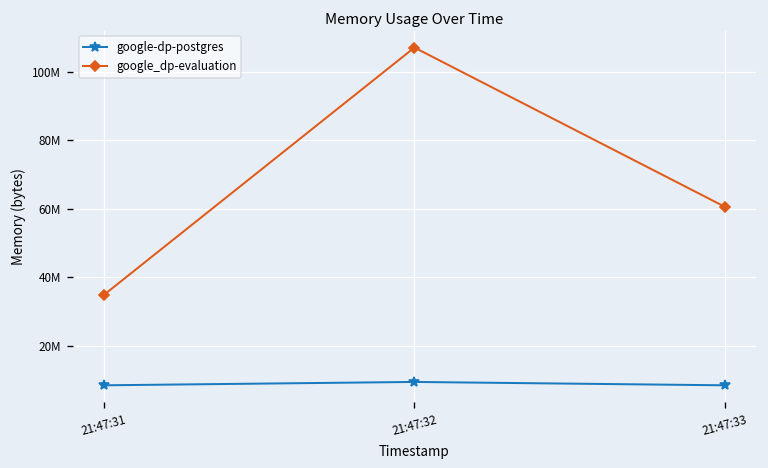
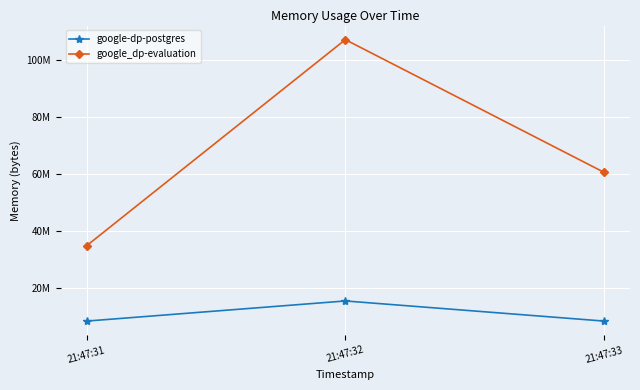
google-dp-postgres, 21:47:32: 9000000 -> 16000000
